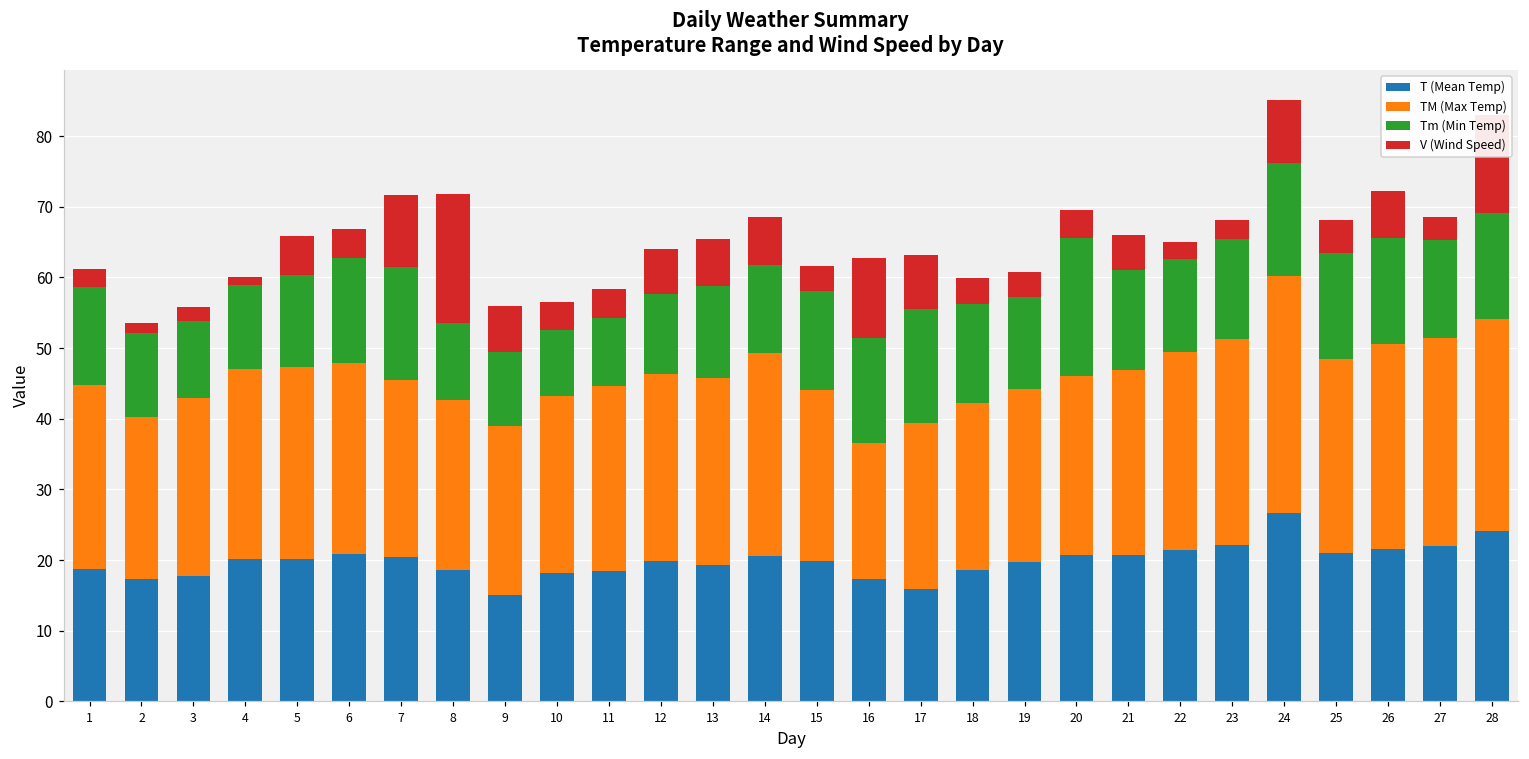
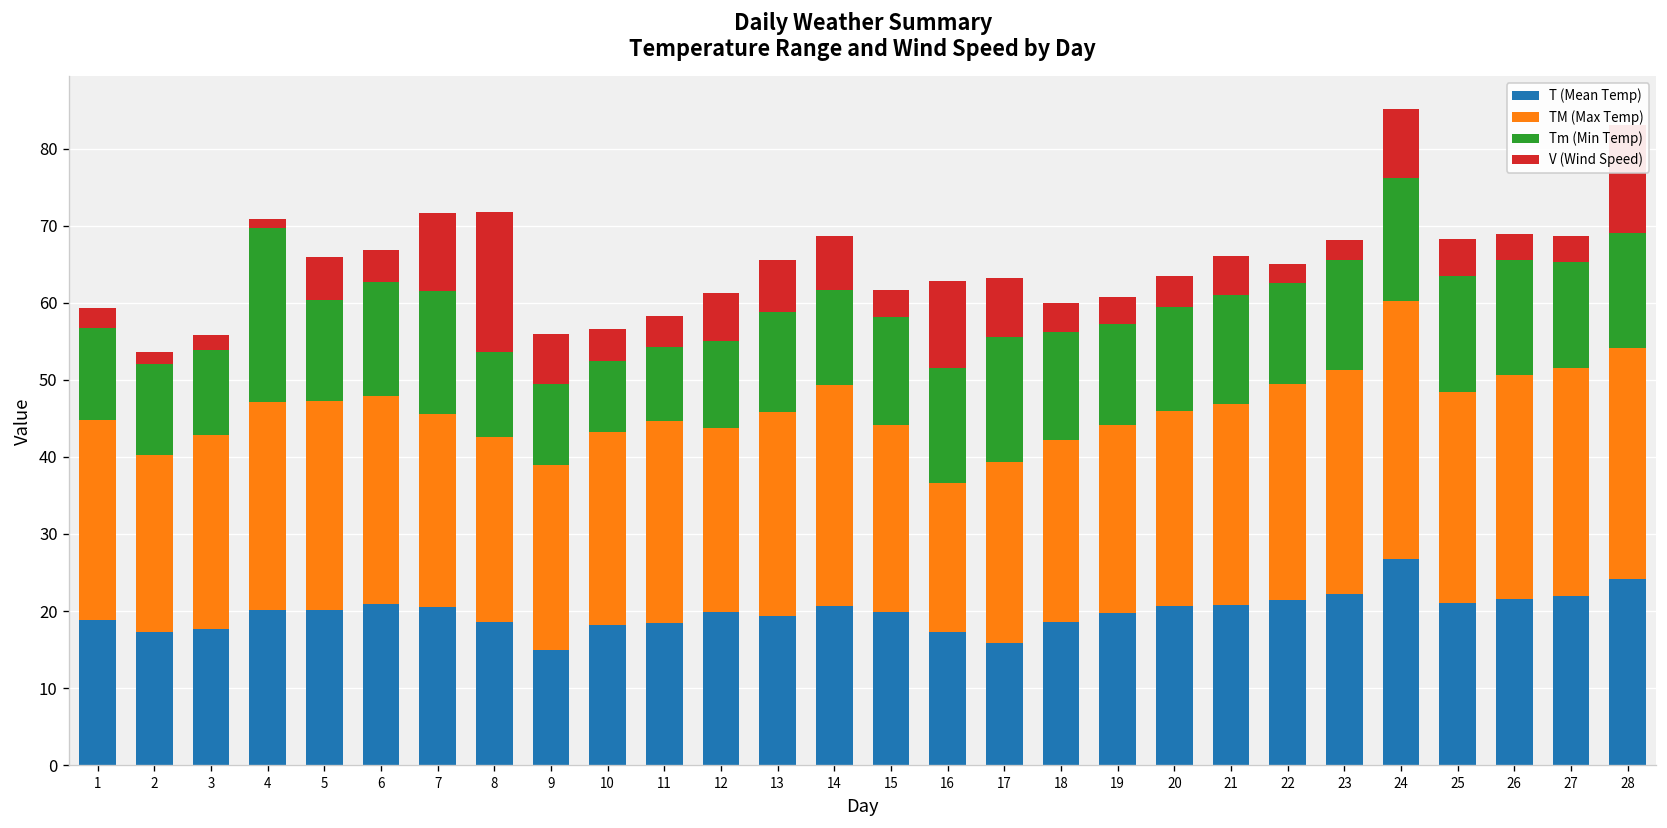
Tm (Min Temp), 1: 14 -> 12
Tm (Min Temp), 4: 12 -> 23
TM (Max Temp), 12: 26 -> 24
Tm (Min Temp), 20: 20 -> 14
V (Wind Speed), 26: 7 -> 3
